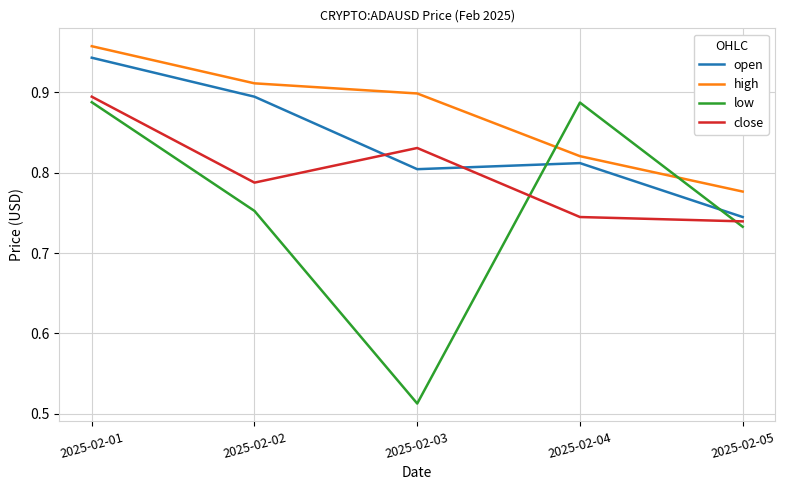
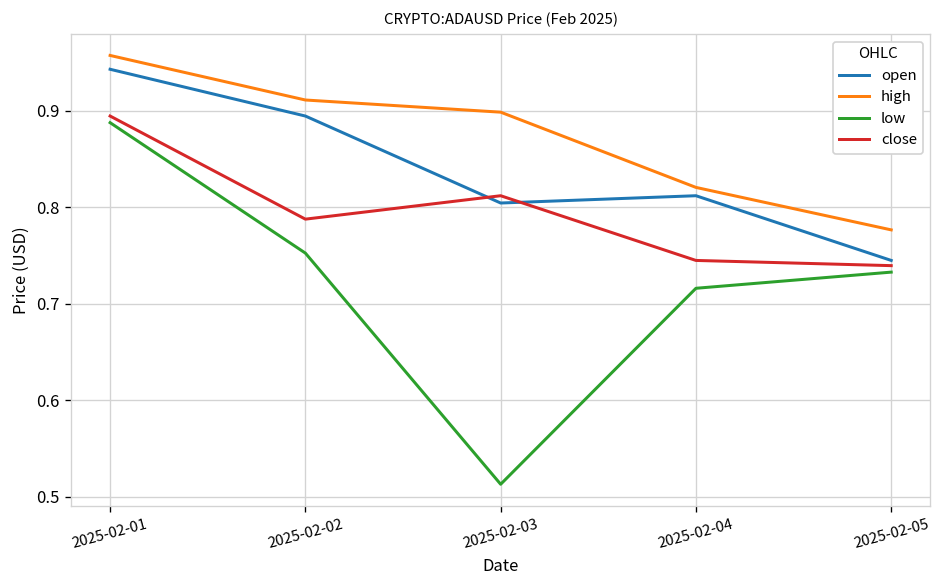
close, 2025-02-03: 0.83 -> 0.81
low, 2025-02-04: 0.89 -> 0.72
